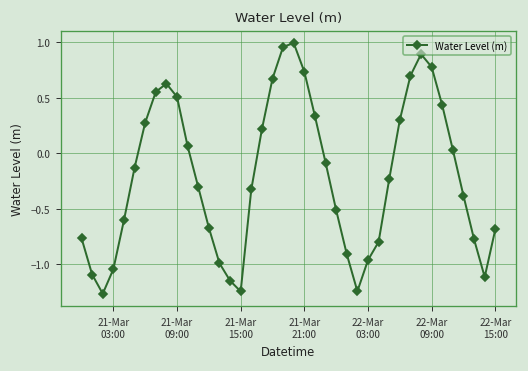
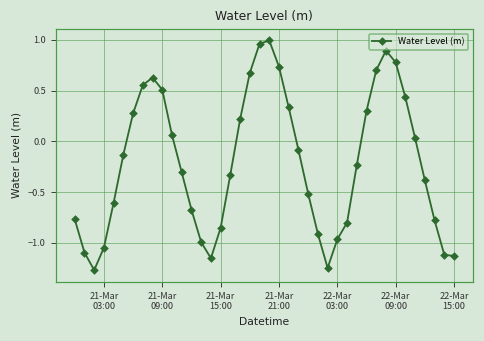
21-Mar 15:00: -1.2 -> -0.9
22-Mar 15:00: -0.7 -> -1.1
